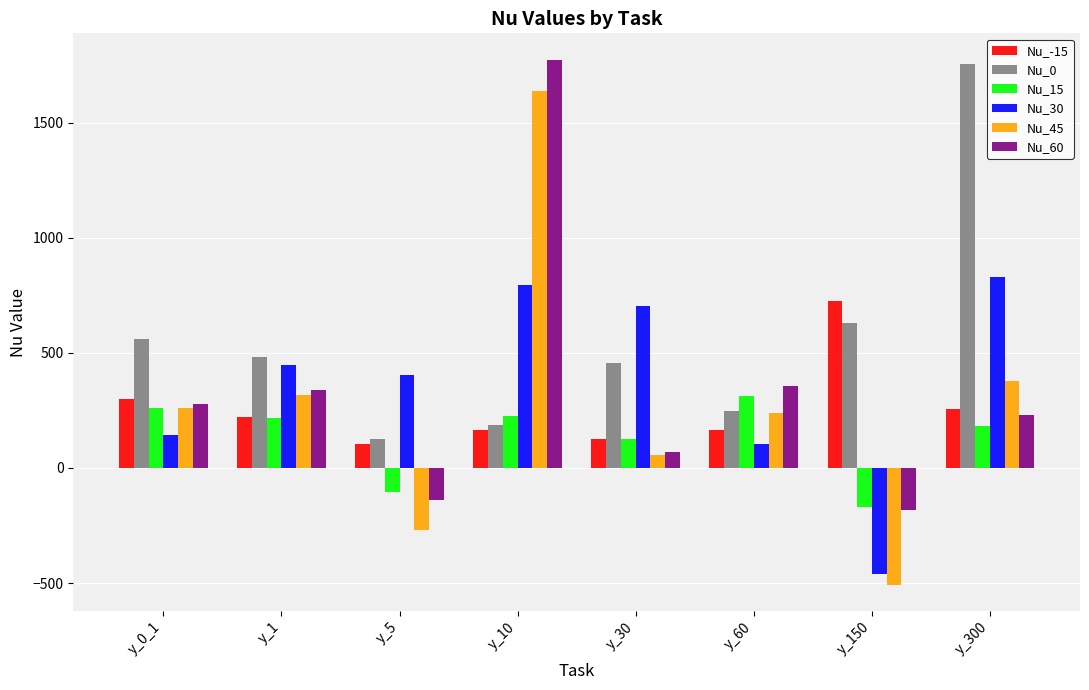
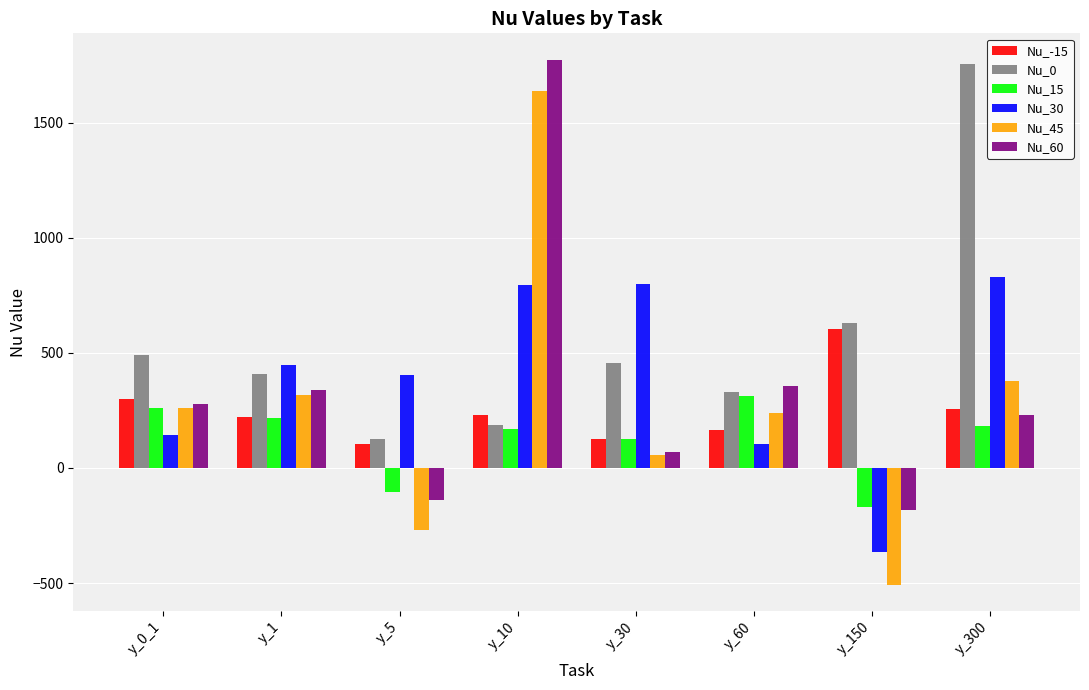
Nu_0, y_0_1: 560 -> 490
Nu_0, y_1: 480 -> 410
Nu_-15, y_10: 160 -> 230
Nu_15, y_10: 220 -> 170
Nu_30, y_30: 710 -> 800
Nu_0, y_60: 250 -> 330
Nu_-15, y_150: 730 -> 610
Nu_30, y_150: -460 -> -370
